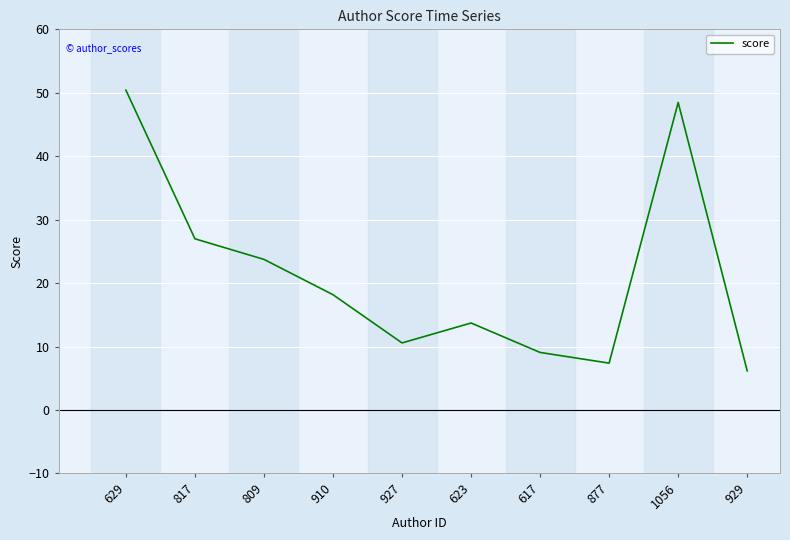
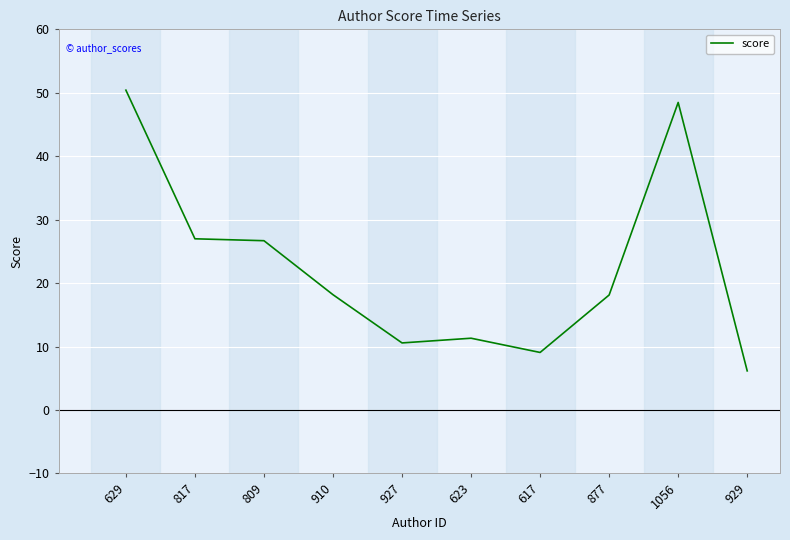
809: 24 -> 27
623: 14 -> 11
877: 7 -> 18
